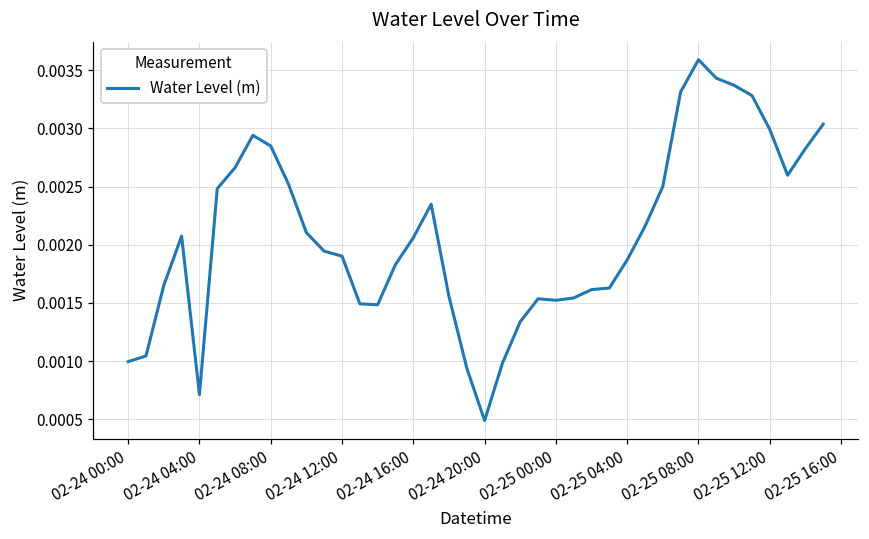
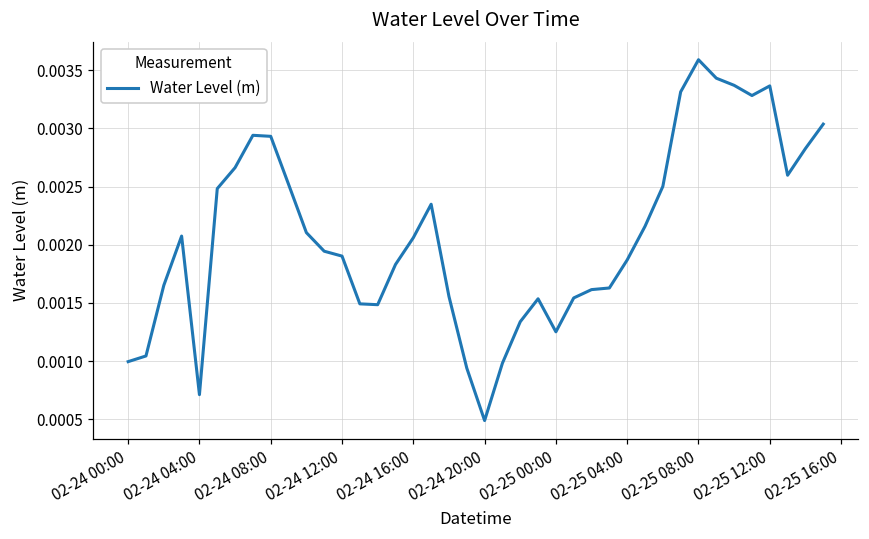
02-24 08:00: 0.00285 -> 0.00293
02-25 00:00: 0.00152 -> 0.00125
02-25 12:00: 0.00299 -> 0.00336
